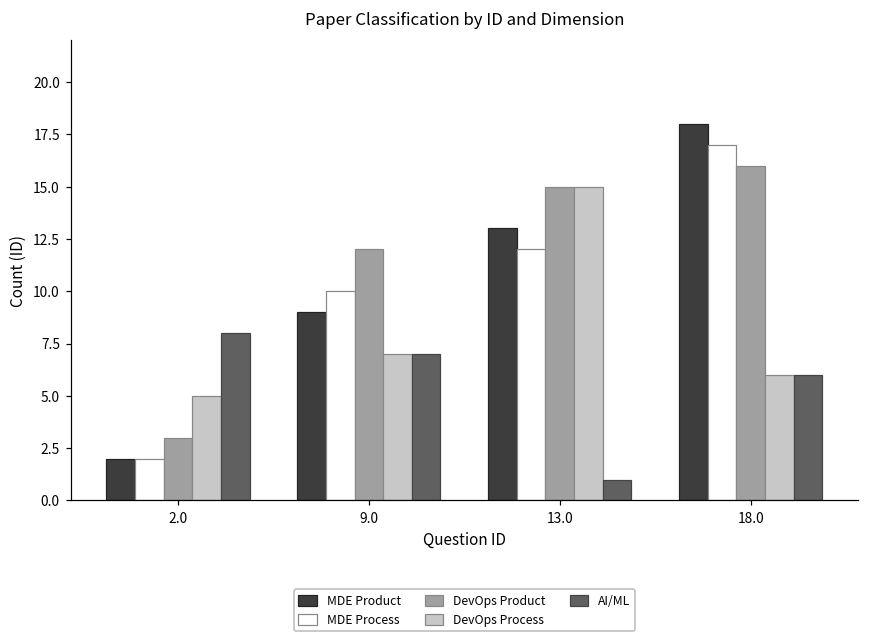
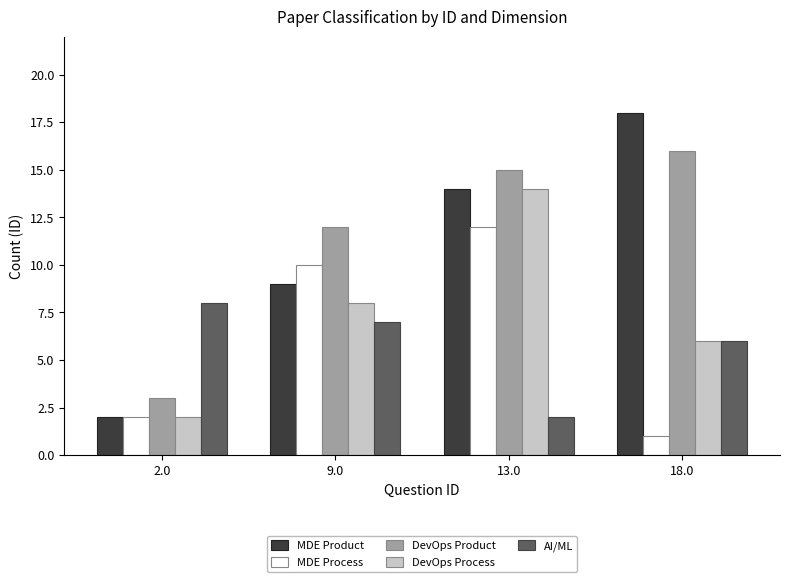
DevOps Process, 2.0: 5 -> 2
DevOps Process, 9.0: 7 -> 8
MDE Product, 13.0: 13 -> 14
DevOps Process, 13.0: 15 -> 14
AI/ML, 13.0: 1 -> 2
MDE Process, 18.0: 17 -> 1
